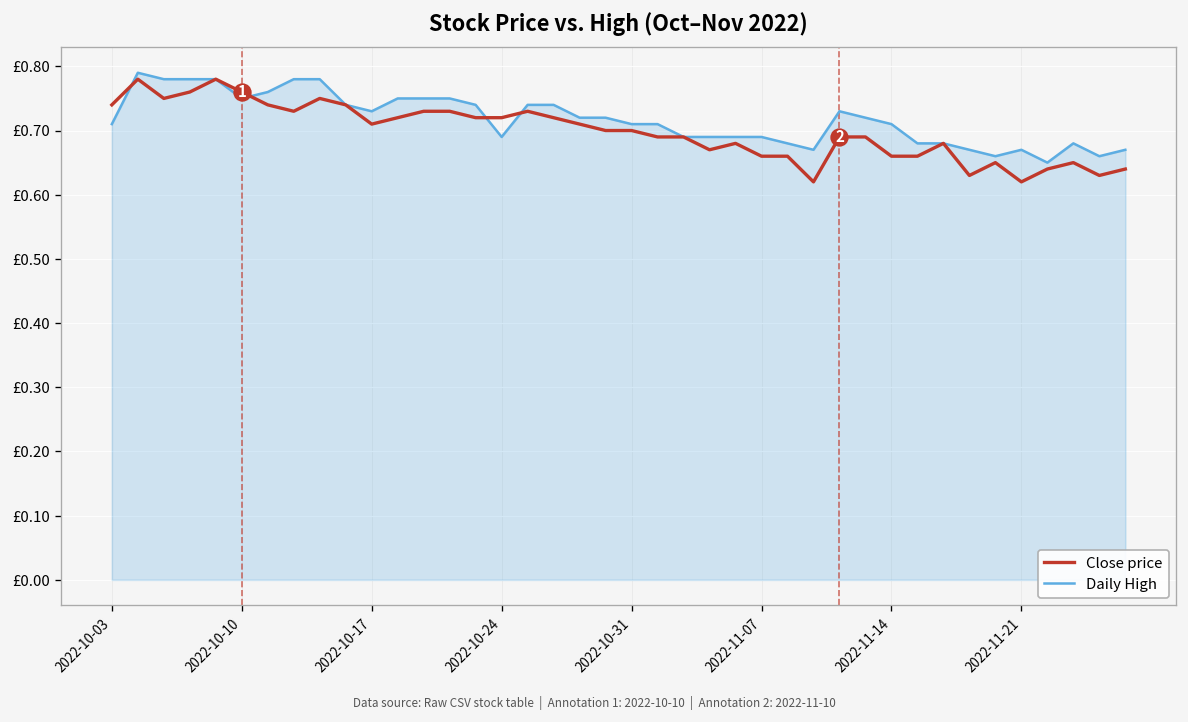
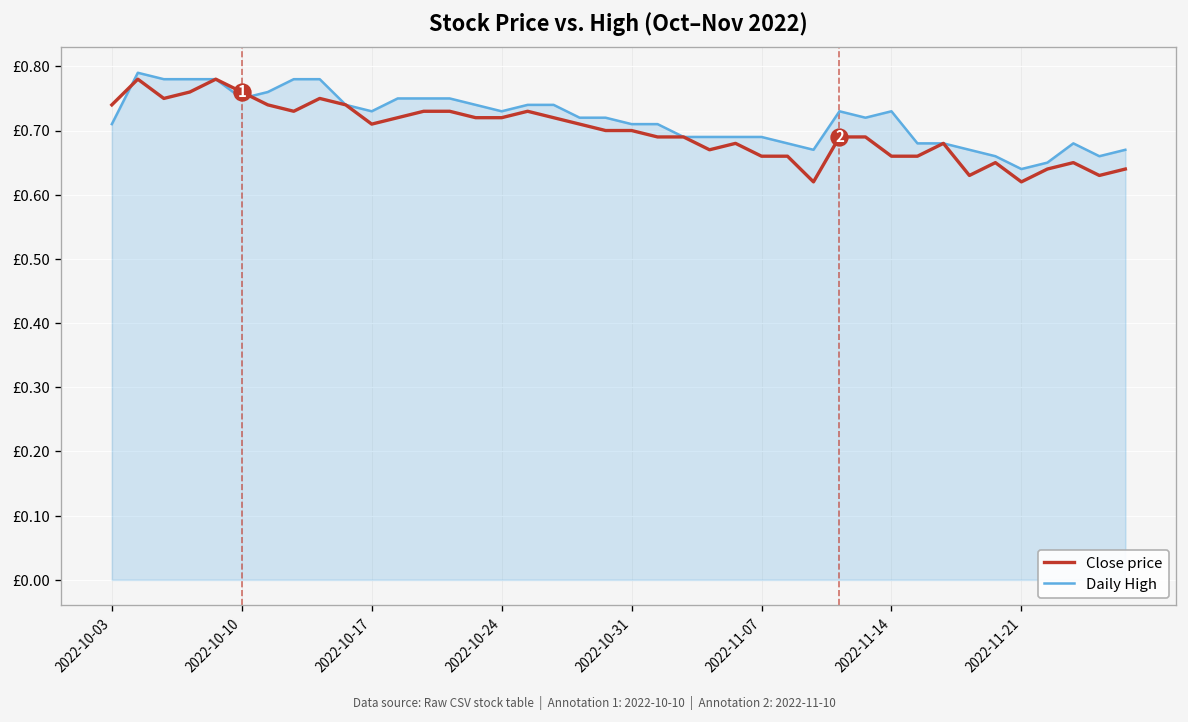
Daily High, 2022-10-24: £0.69 -> £0.73
Daily High, 2022-11-14: £0.71 -> £0.73
Daily High, 2022-11-21: £0.67 -> £0.64
